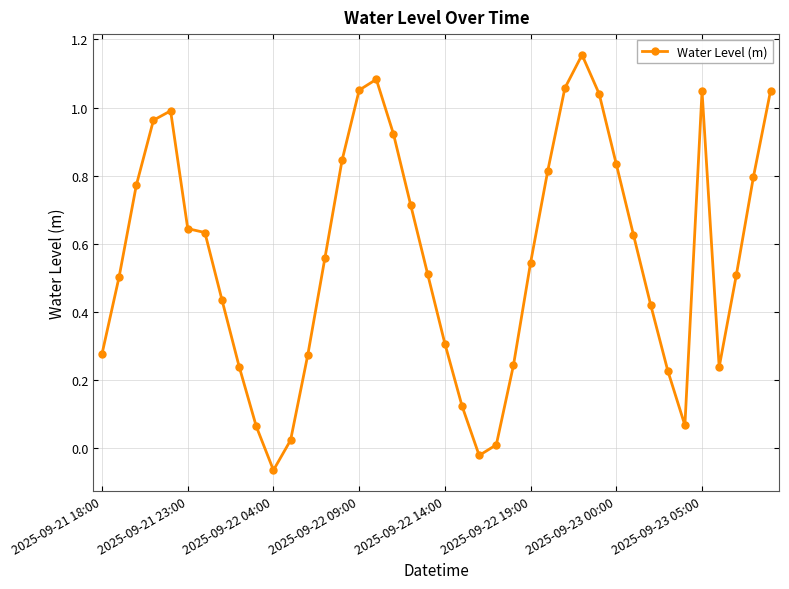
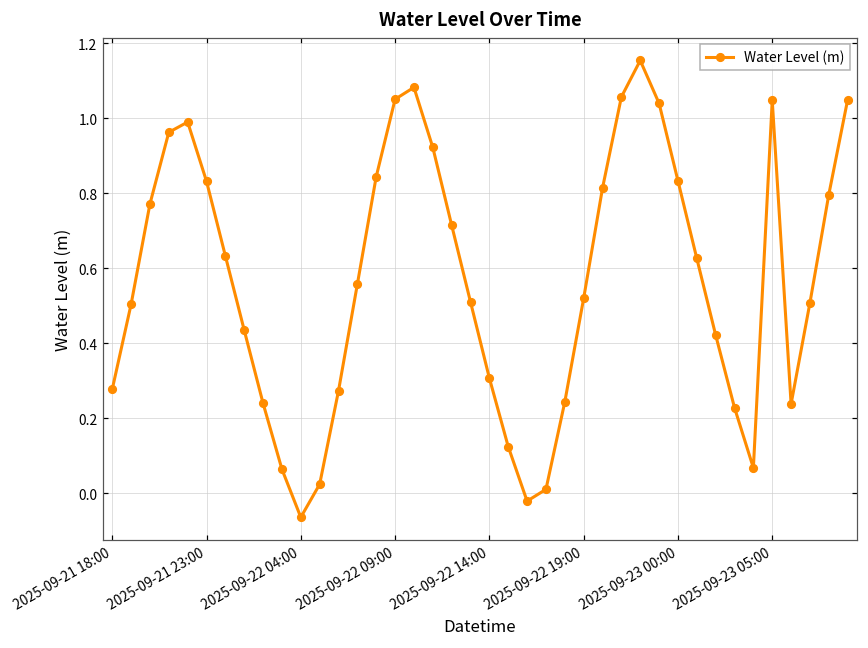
2025-09-21 23:00: 0.64 -> 0.83
2025-09-22 19:00: 0.54 -> 0.52
